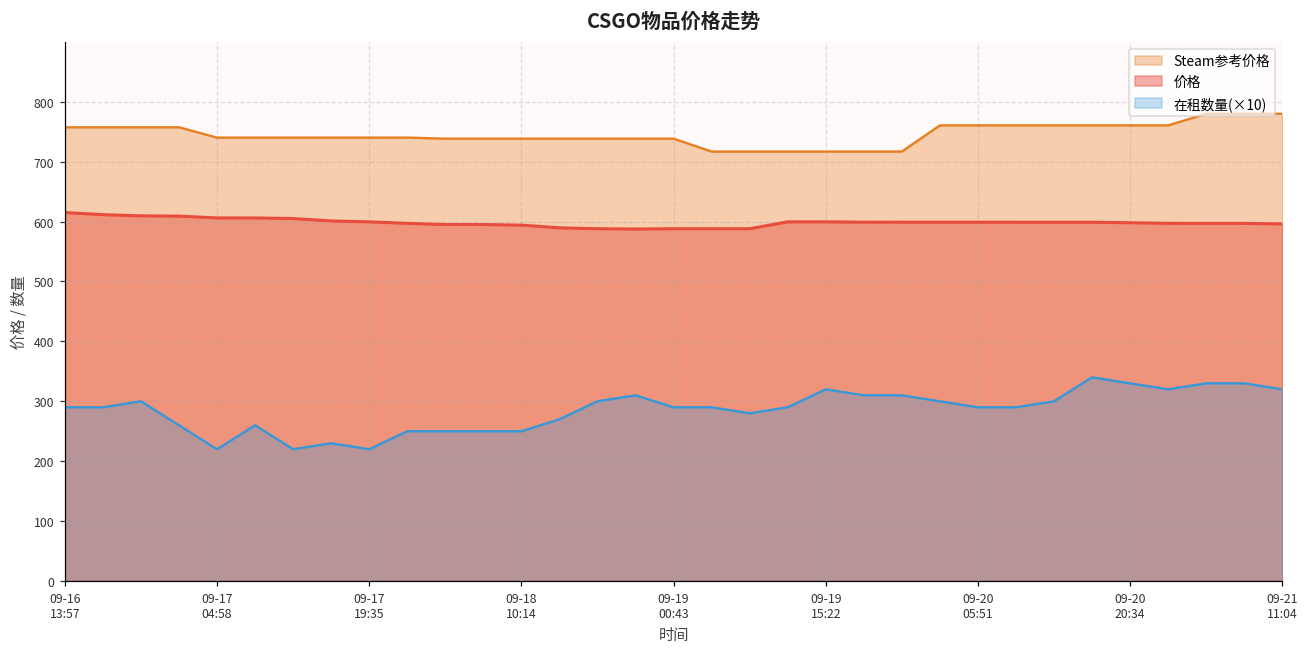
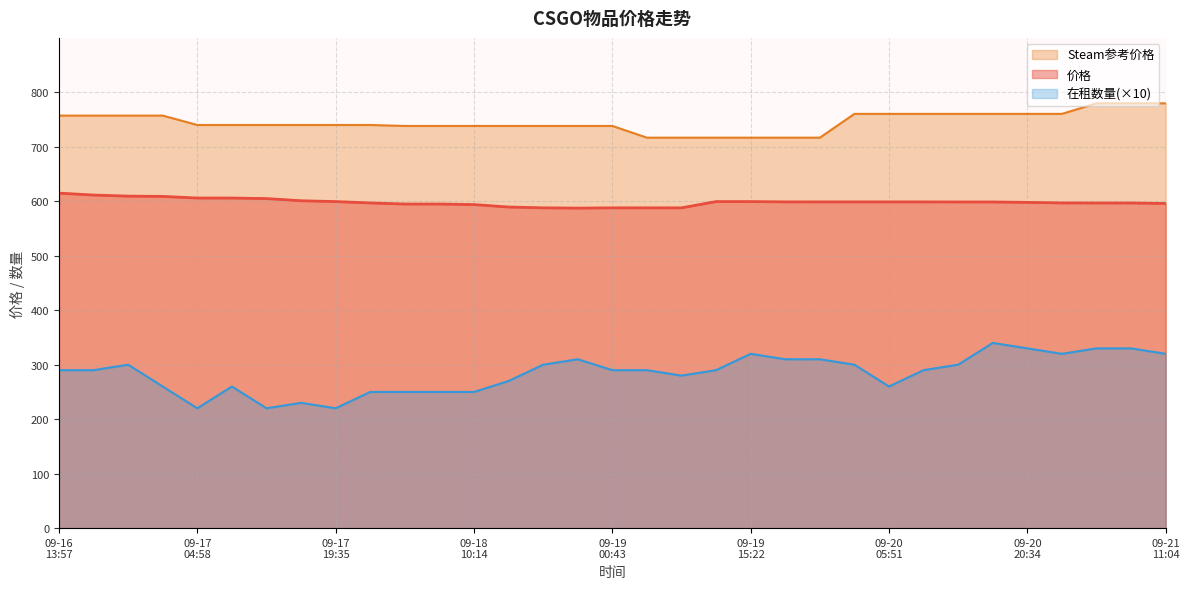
在租数量(×10), 09-20 05:51: 290 -> 260
